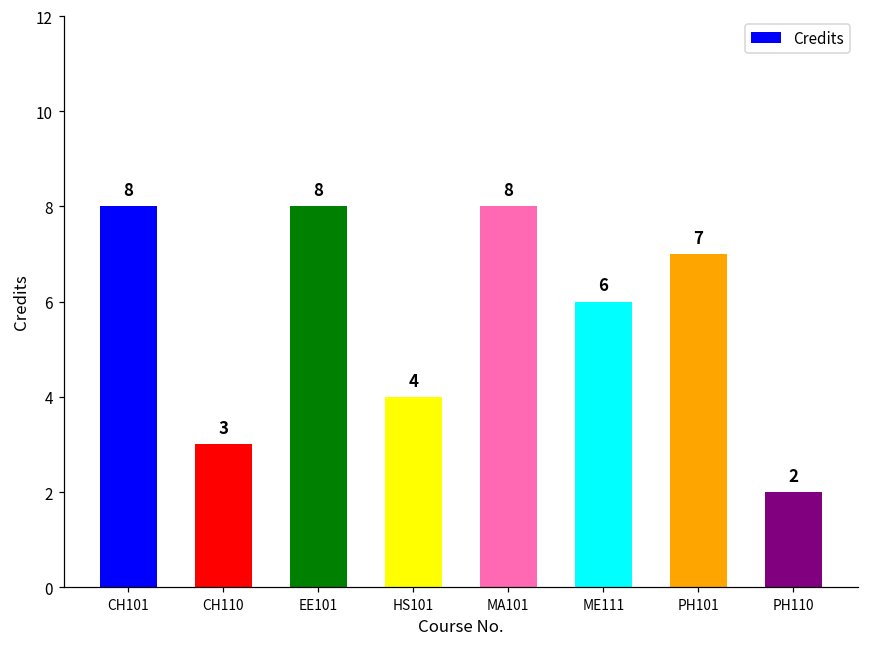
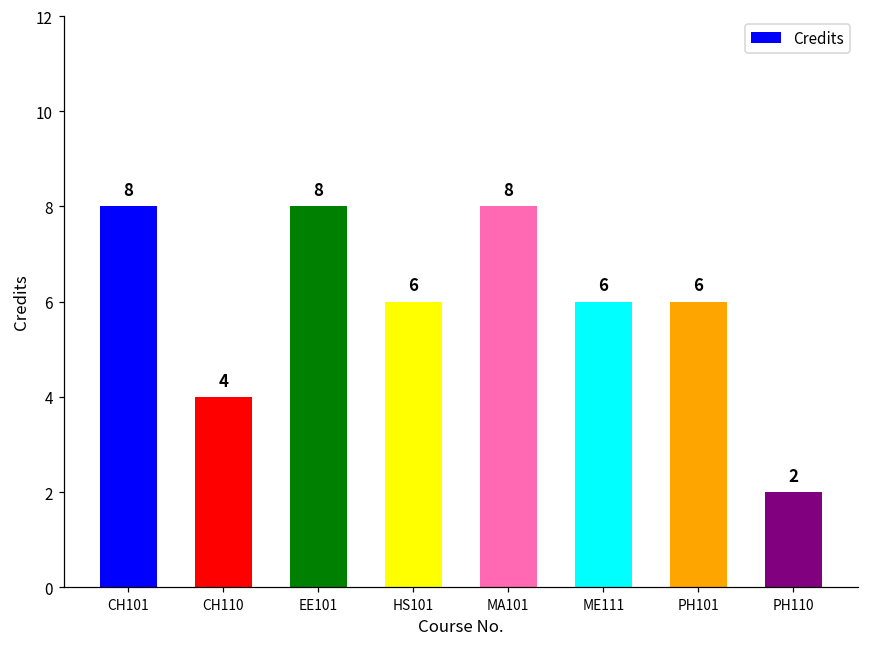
CH110: 3 -> 4
HS101: 4 -> 6
PH101: 7 -> 6
